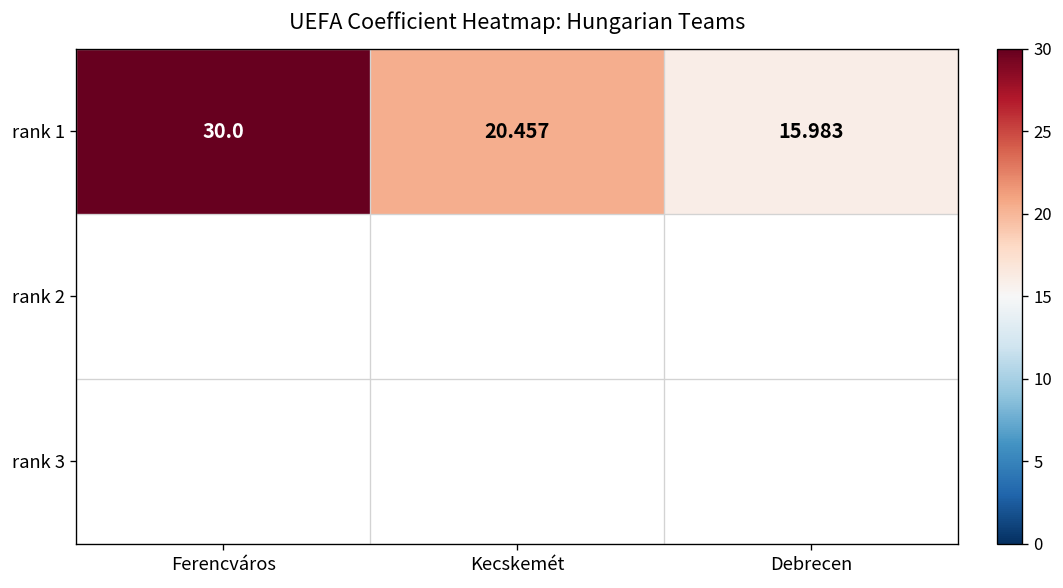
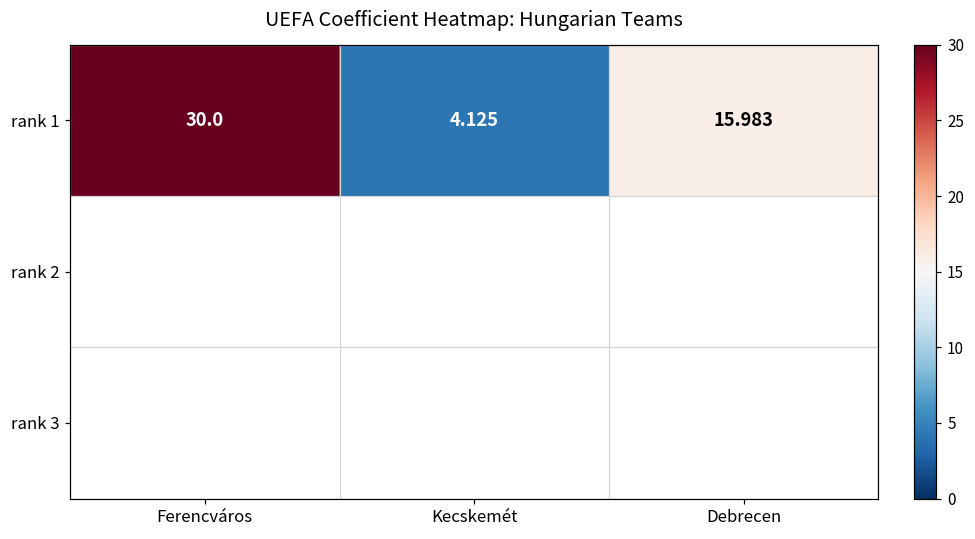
rank 1, Kecskemét: 20.457 -> 4.125
